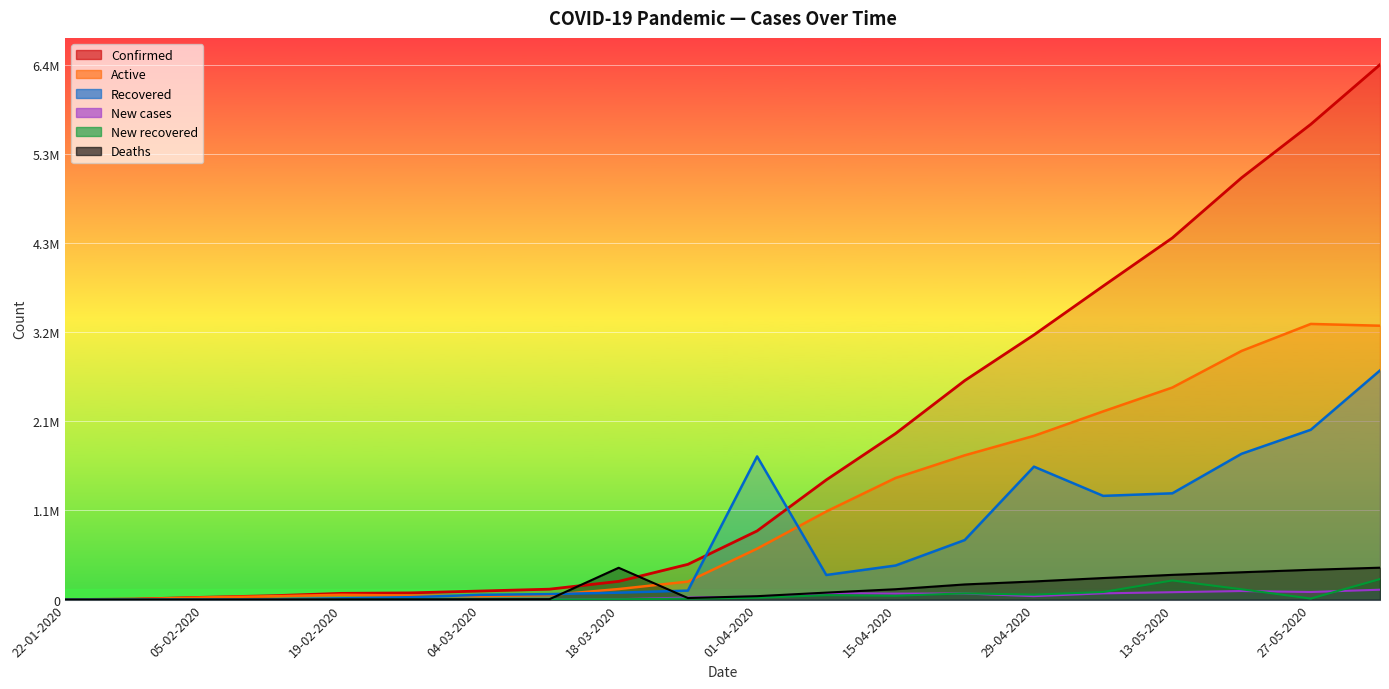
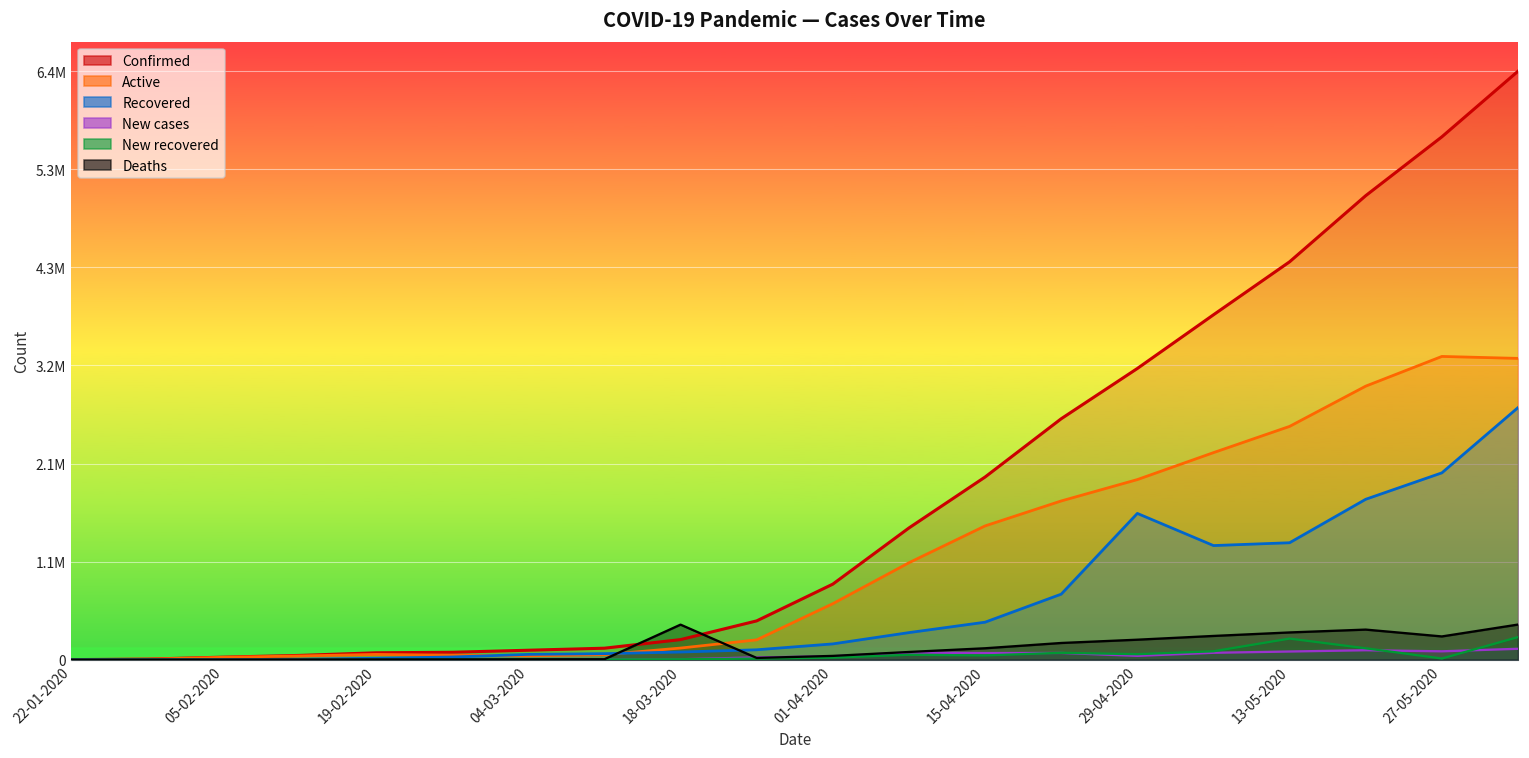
Recovered, 01-04-2020: 1700000 -> 200000
Deaths, 27-05-2020: 400000 -> 300000
